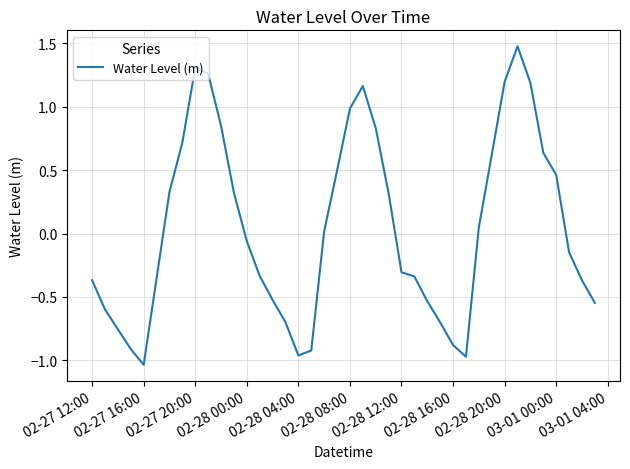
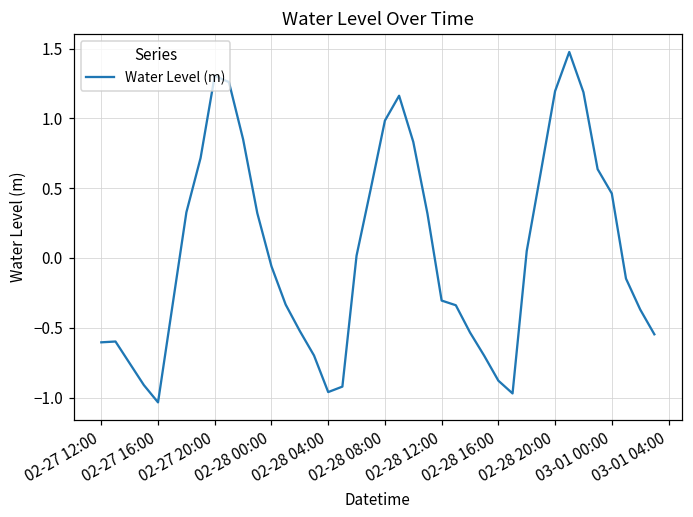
02-27 12:00: -0.37 -> -0.60
